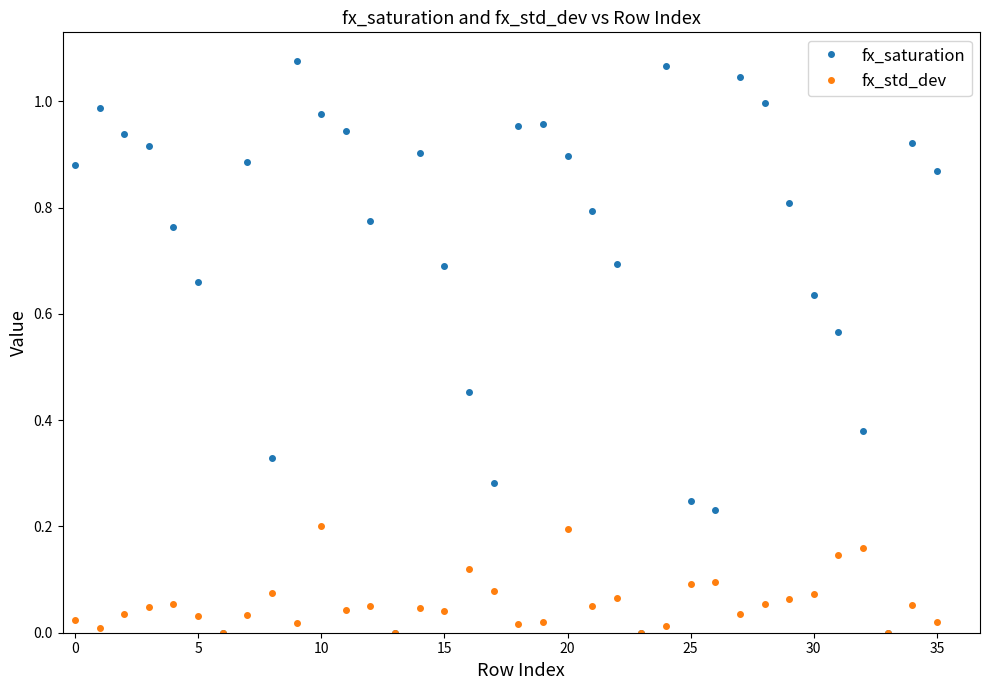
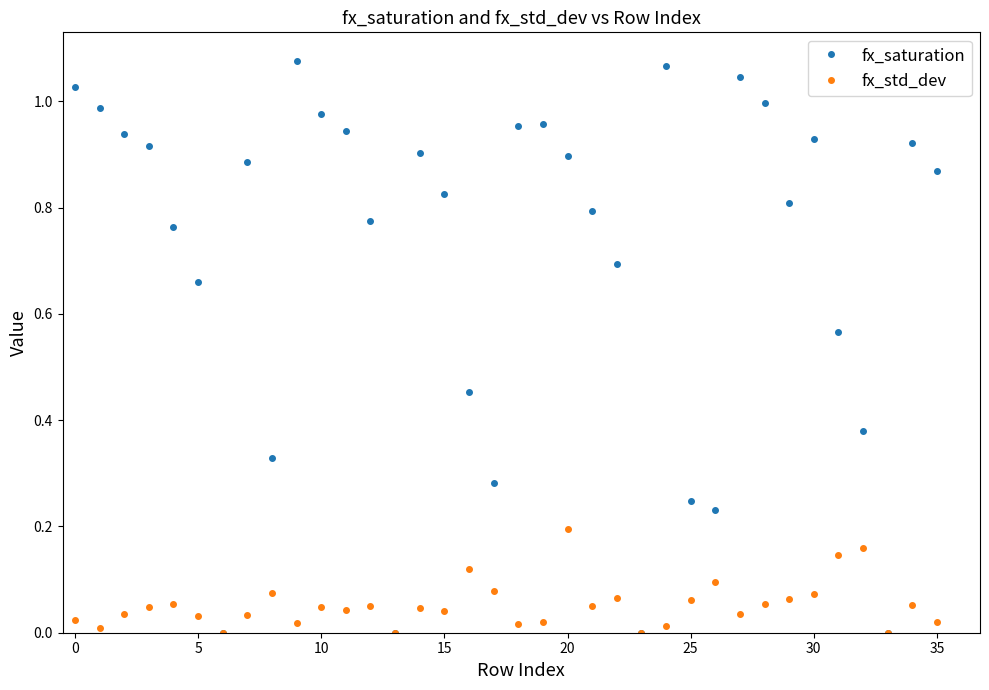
fx_saturation, 0: 0.88 -> 1.03
fx_std_dev, 10: 0.20 -> 0.05
fx_saturation, 15: 0.69 -> 0.82
fx_std_dev, 25: 0.09 -> 0.06
fx_saturation, 30: 0.64 -> 0.93
